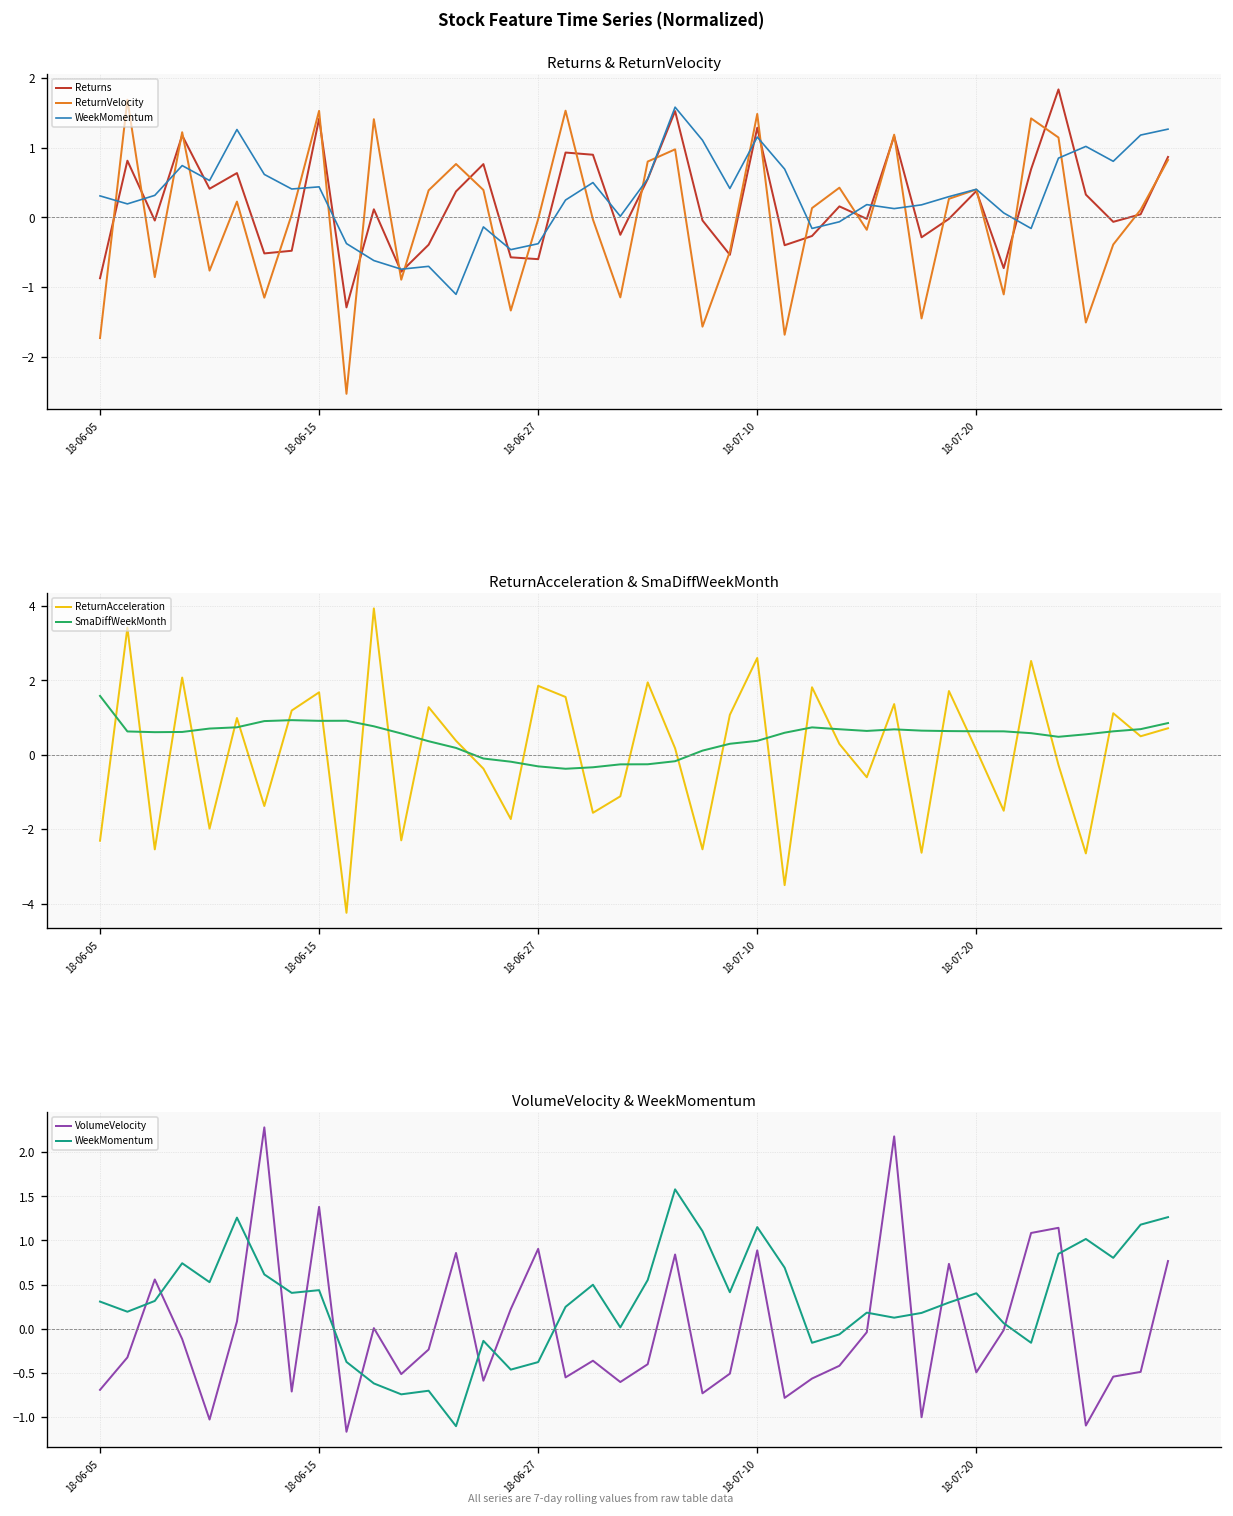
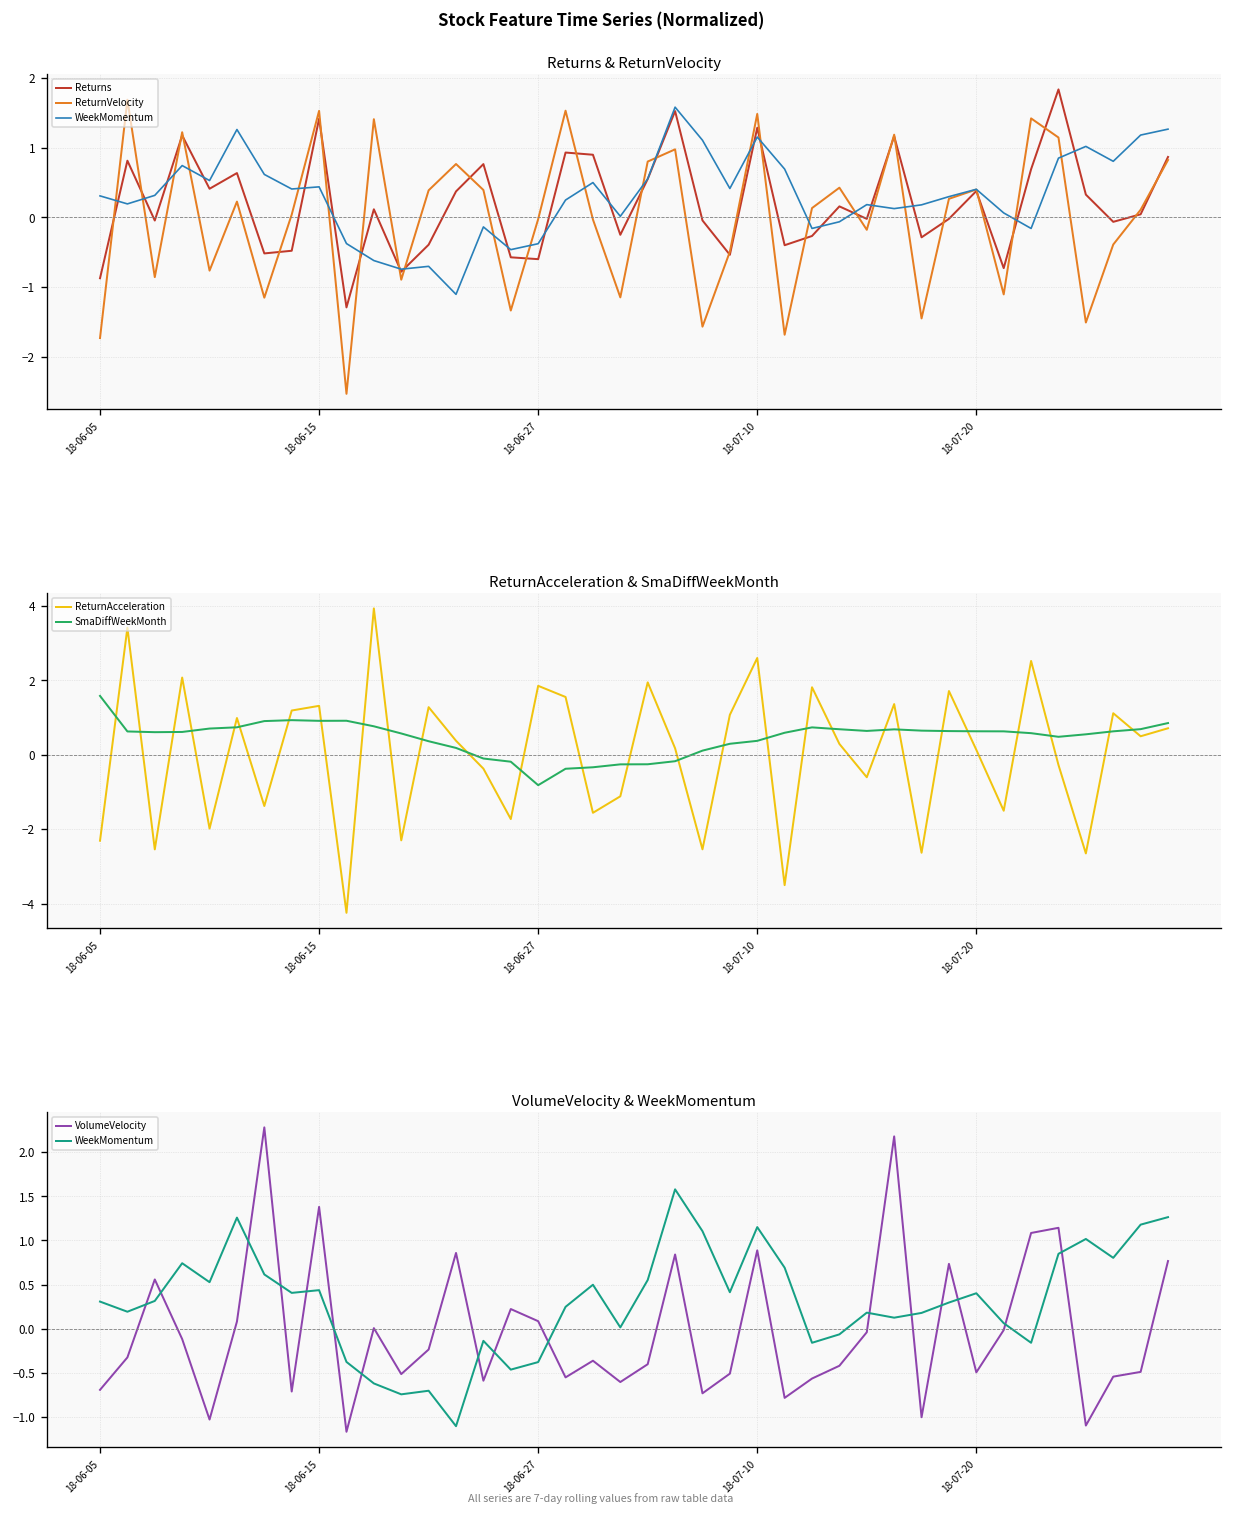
ReturnAcceleration & SmaDiffWeekMonth, ReturnAcceleration, 18-06-15: 1.7 -> 1.3
ReturnAcceleration & SmaDiffWeekMonth, SmaDiffWeekMonth, 18-06-27: -0.3 -> -0.8
VolumeVelocity & WeekMomentum, VolumeVelocity, 18-06-27: 0.9 -> 0.1
